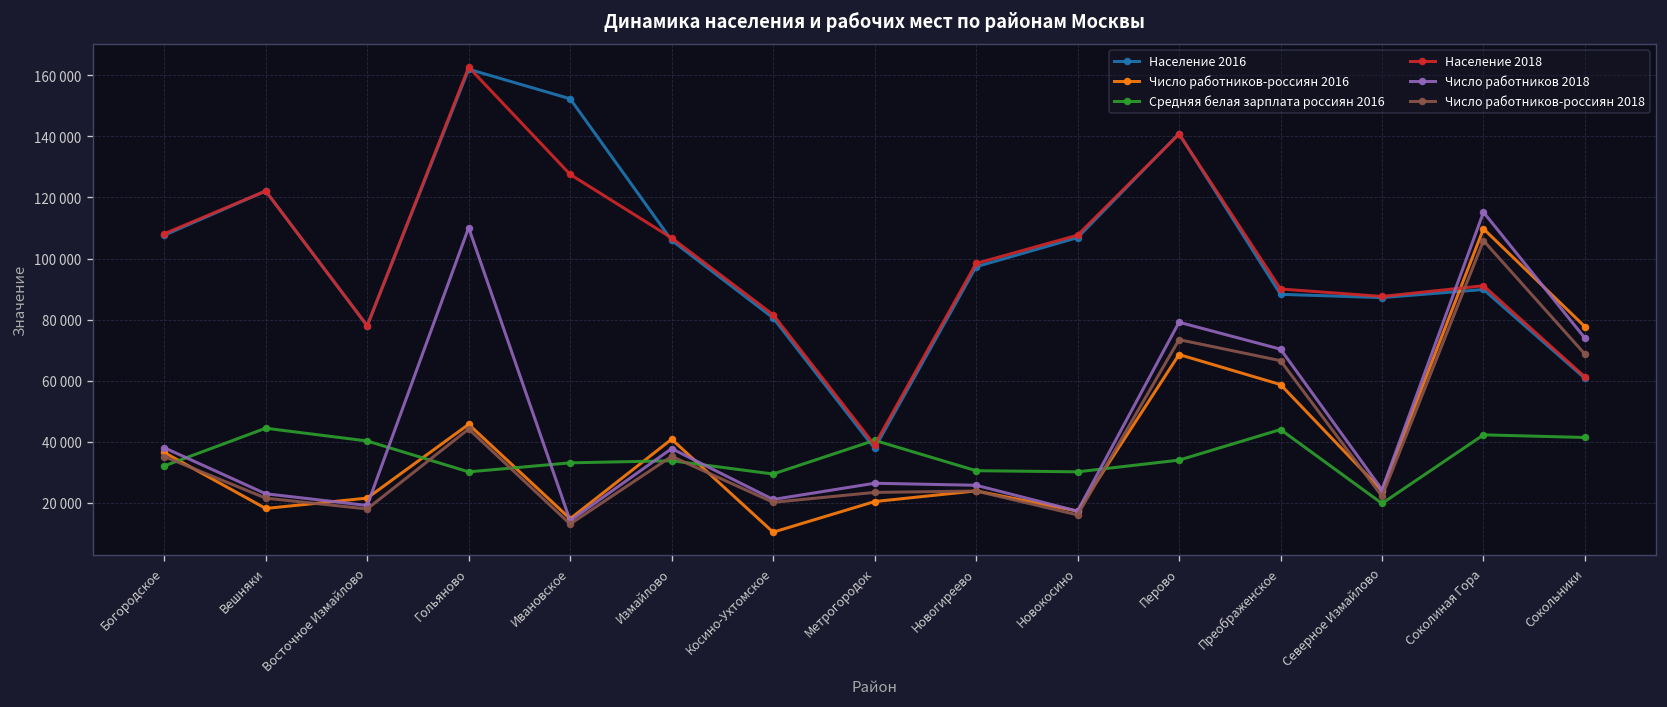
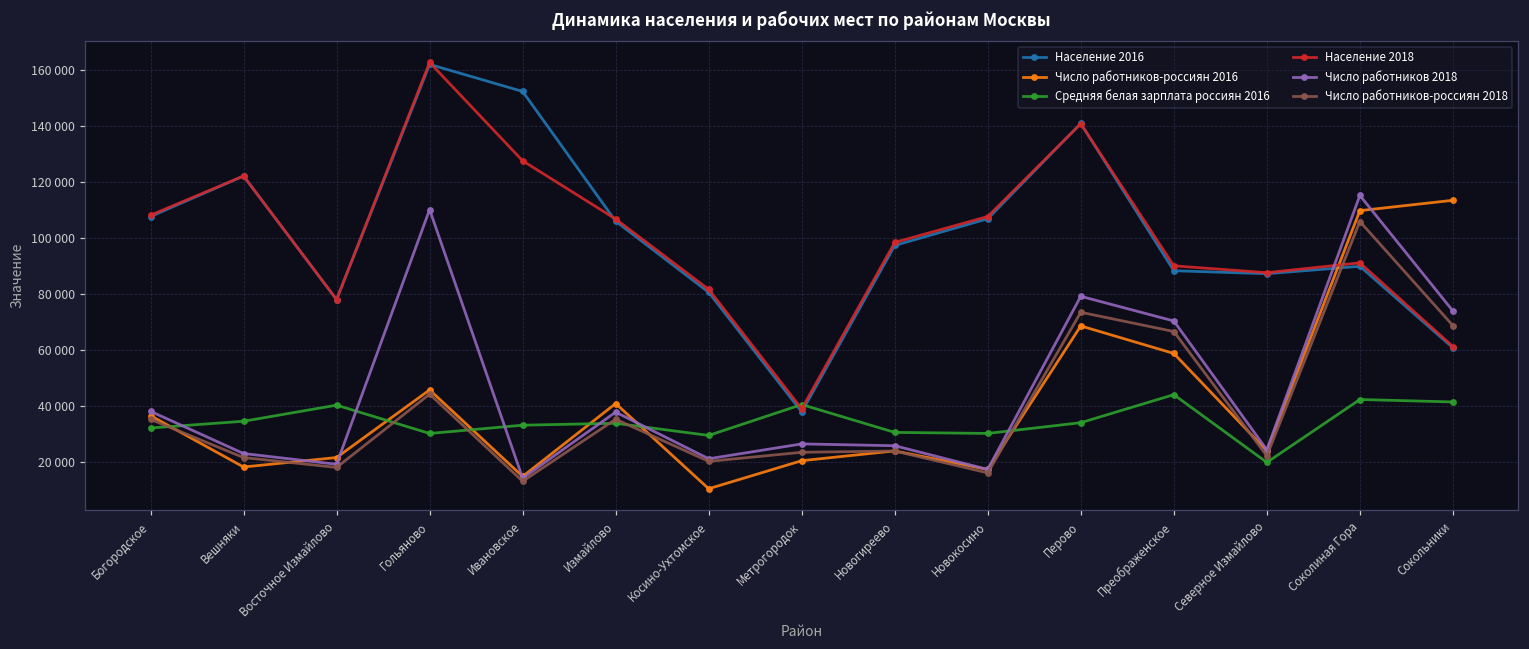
Средняя белая зарплата россиян 2016, Вешняки: 44000 -> 34000
Число работников-россиян 2016, Сокольники: 78000 -> 113000
